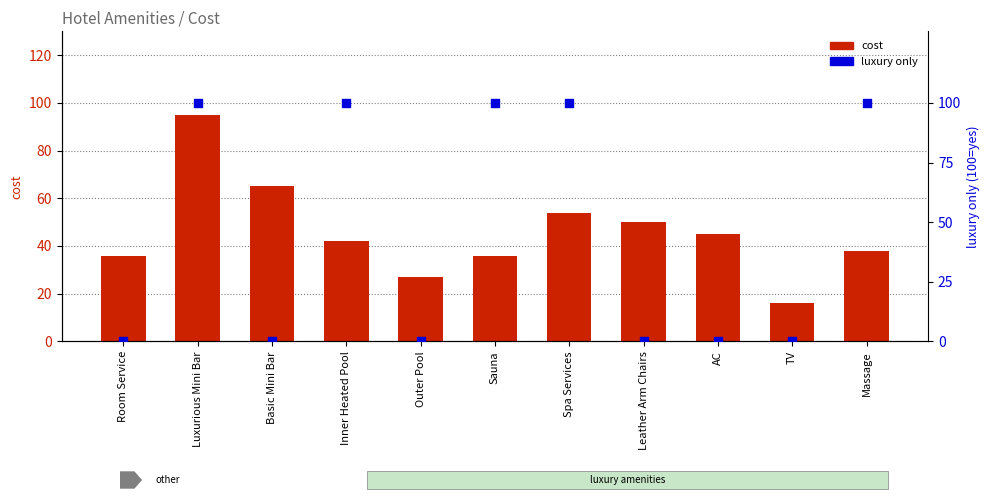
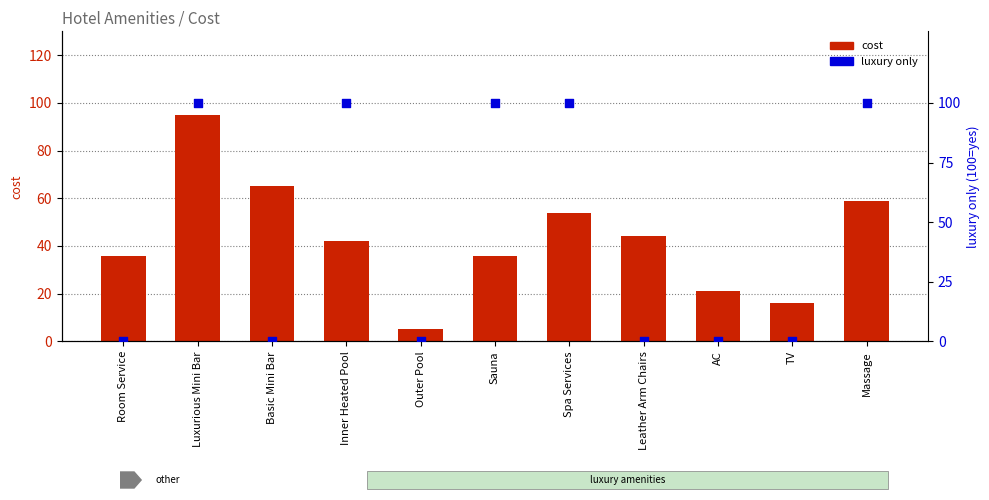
cost, Outer Pool: 27 -> 5
cost, Leather Arm Chairs: 50 -> 44
cost, AC: 45 -> 21
cost, Massage: 38 -> 59
